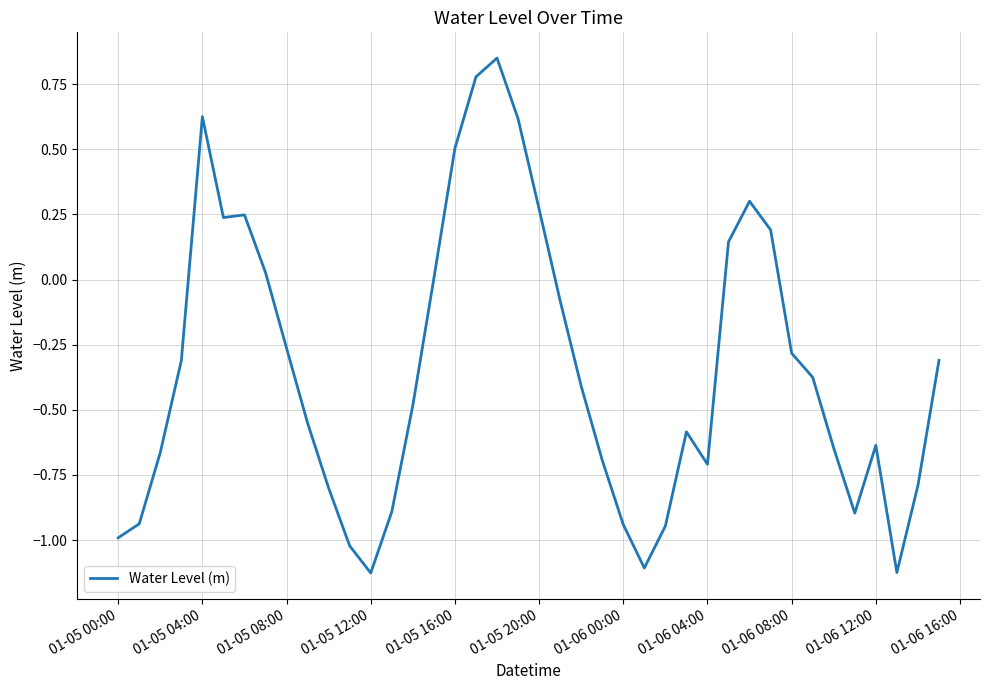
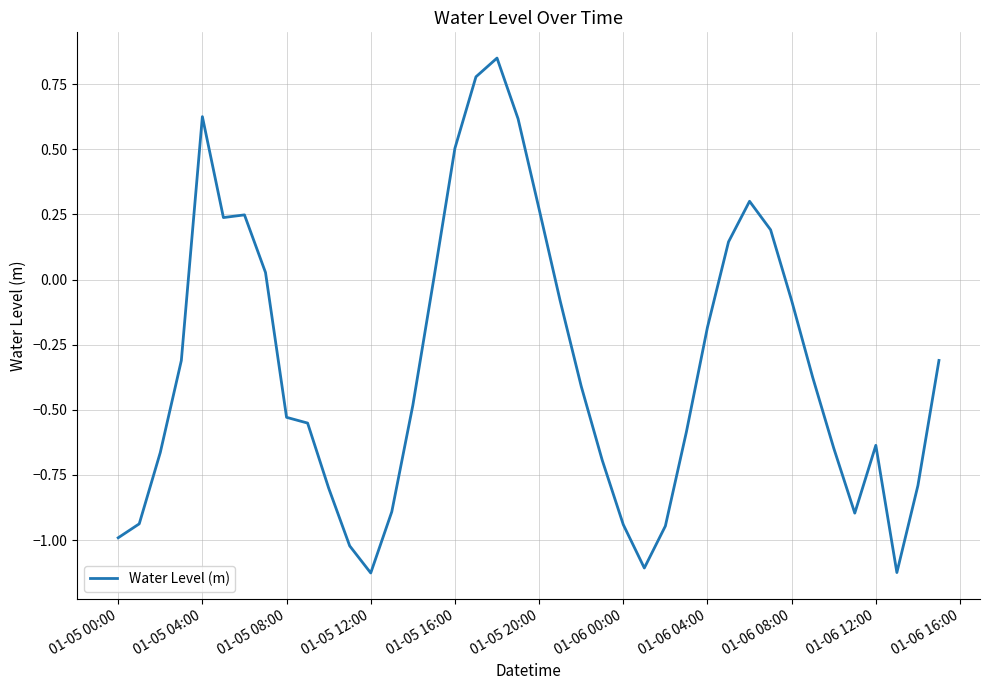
01-05 08:00: -0.26 -> -0.53
01-06 04:00: -0.71 -> -0.18
01-06 08:00: -0.28 -> -0.08
